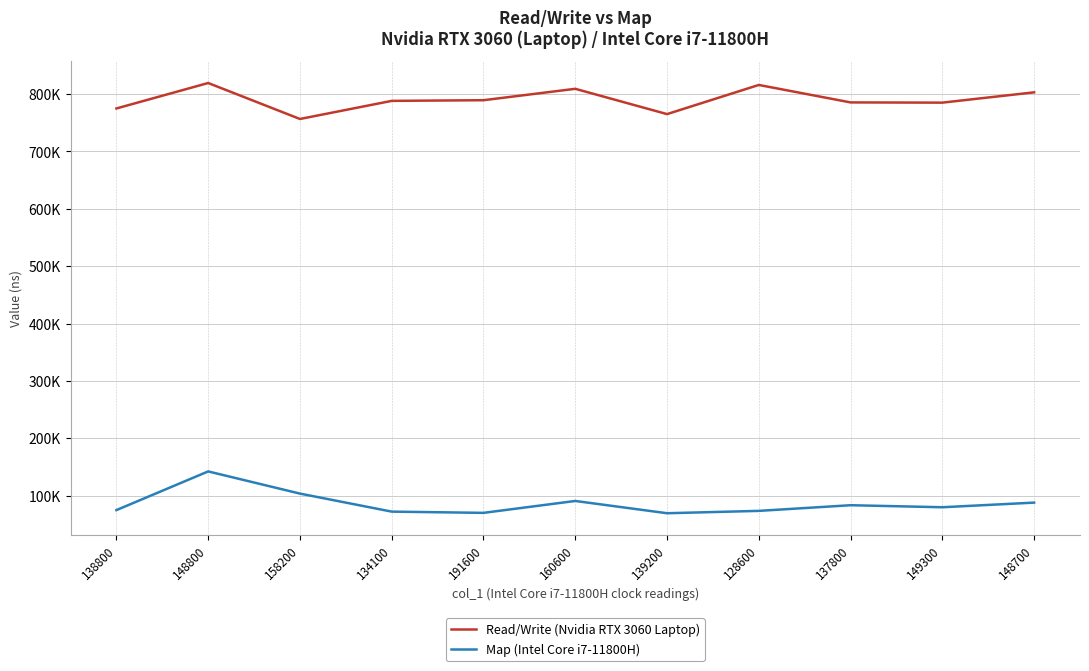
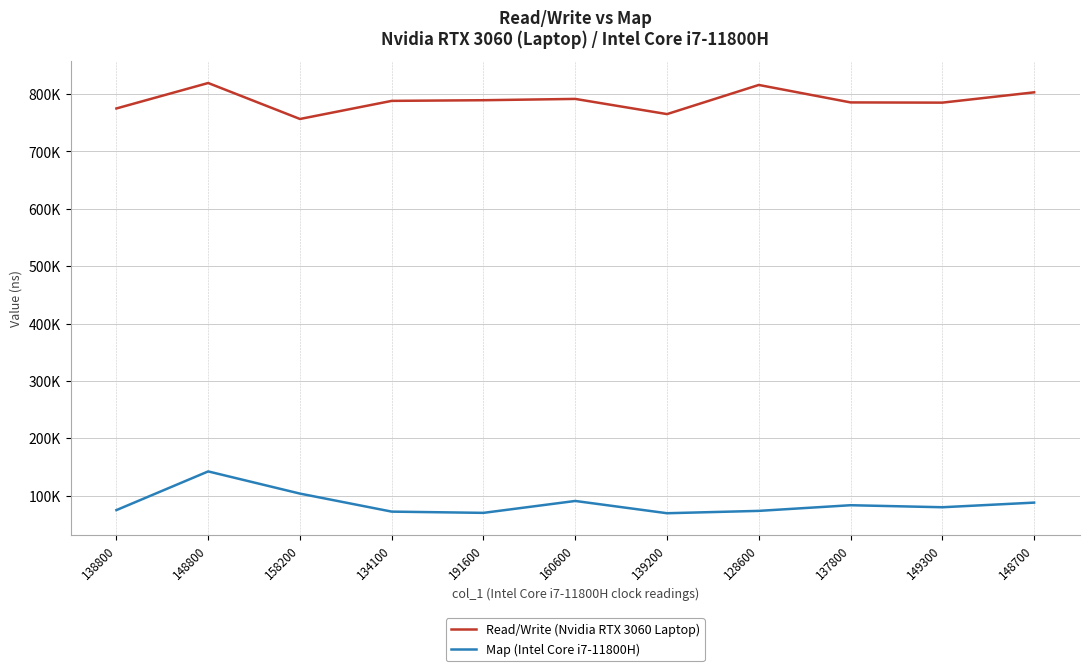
Read/Write (Nvidia RTX 3060 Laptop), 160600: 810000 -> 790000
